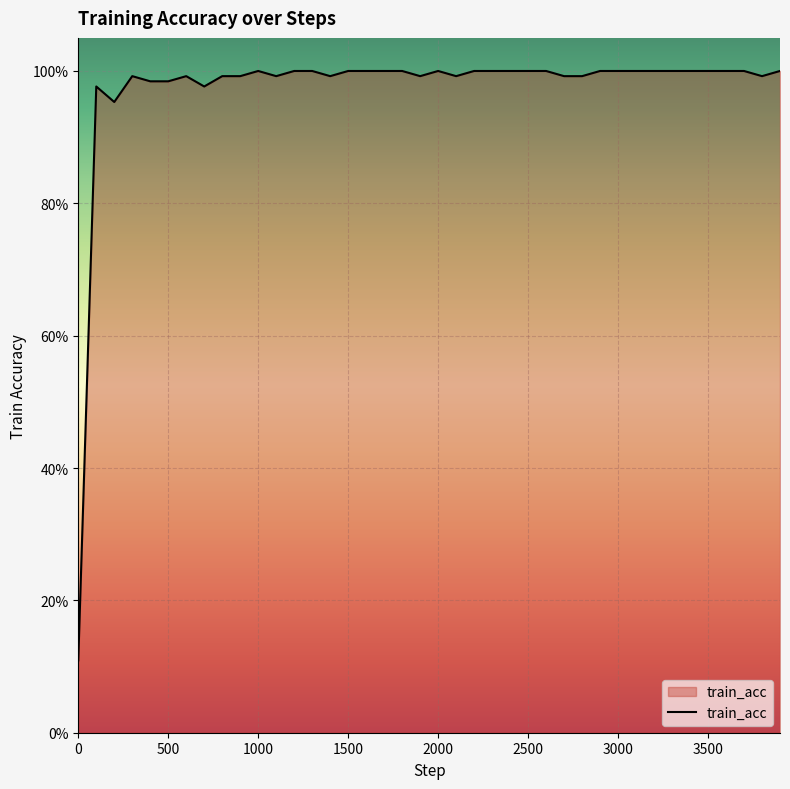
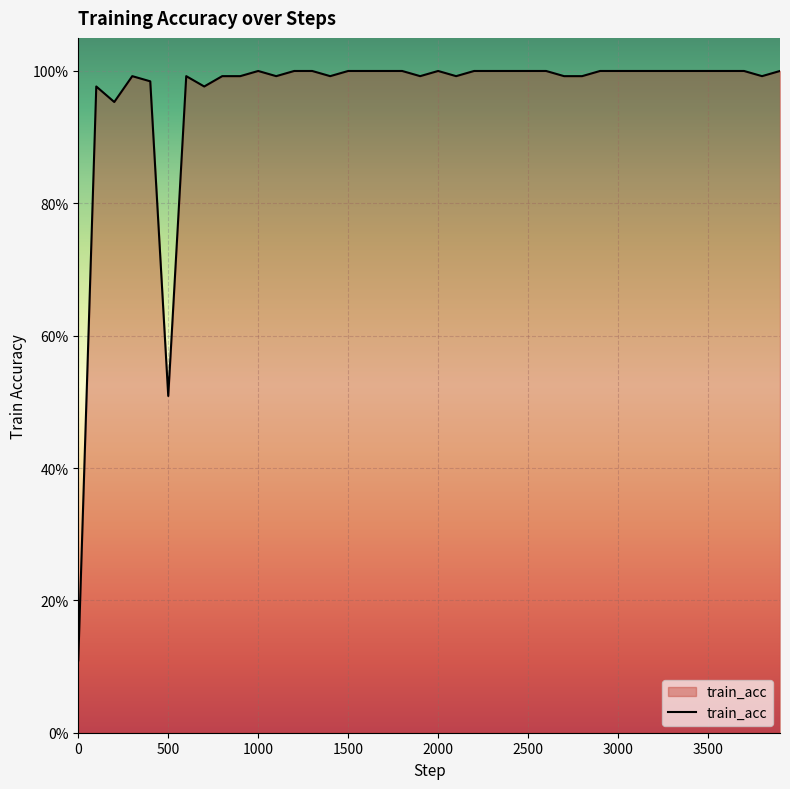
500: 98% -> 51%
